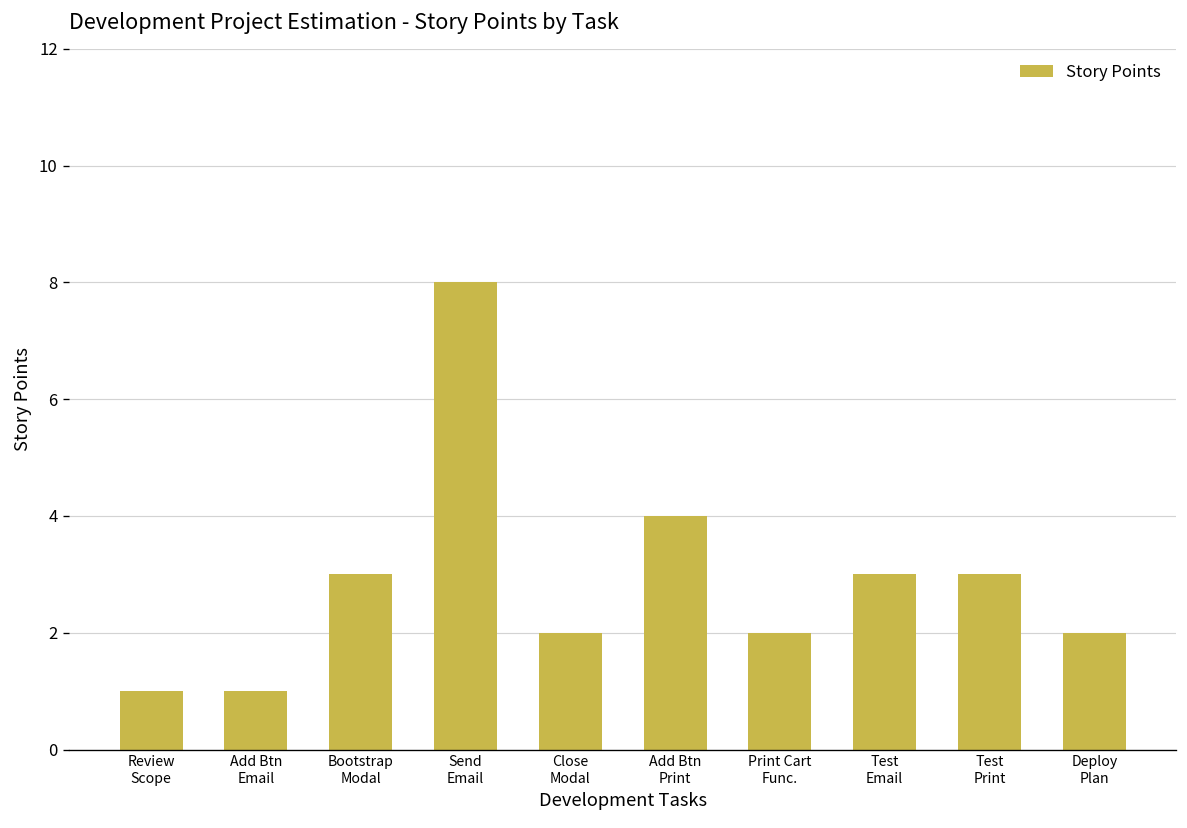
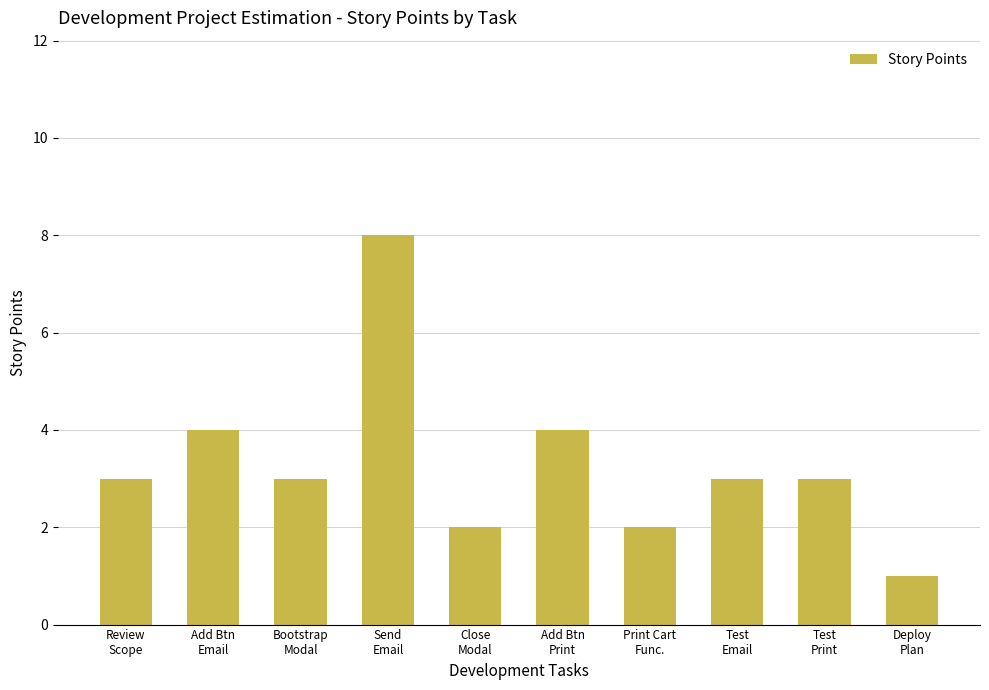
Review Scope: 1 -> 3
Add Btn Email: 1 -> 4
Deploy Plan: 2 -> 1
